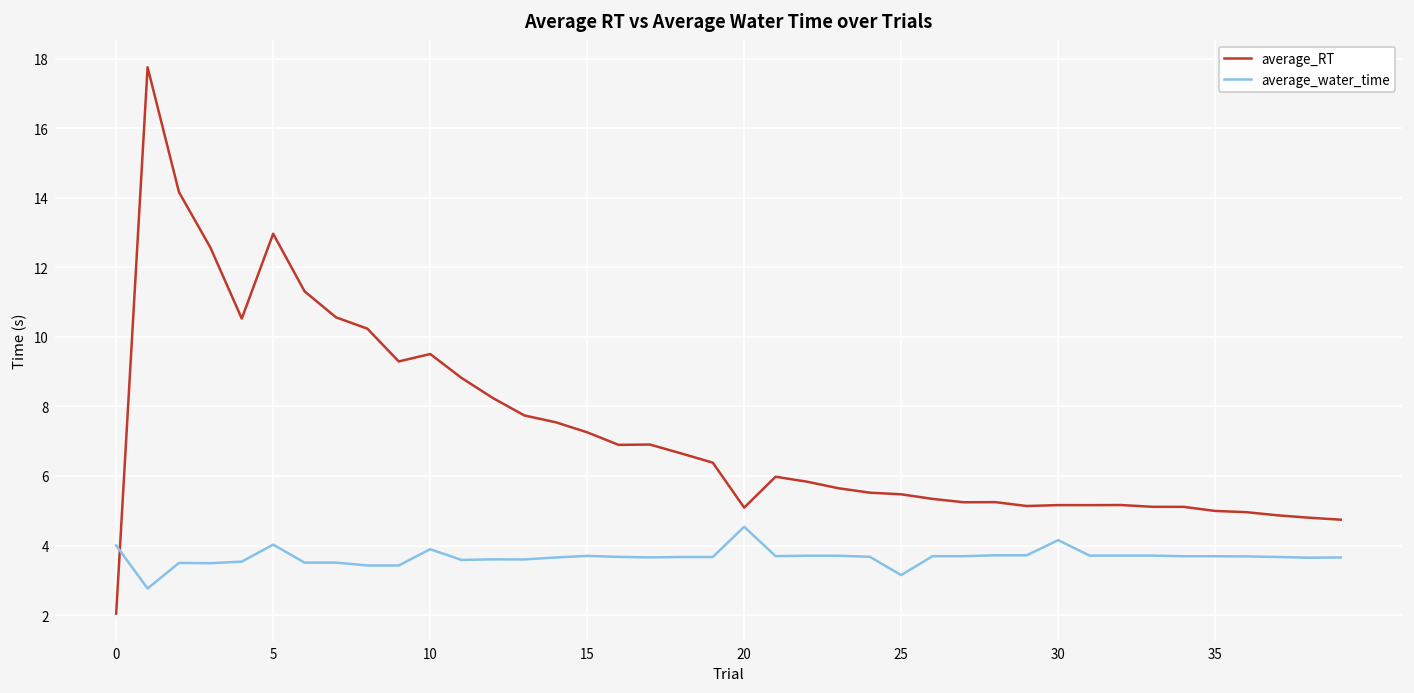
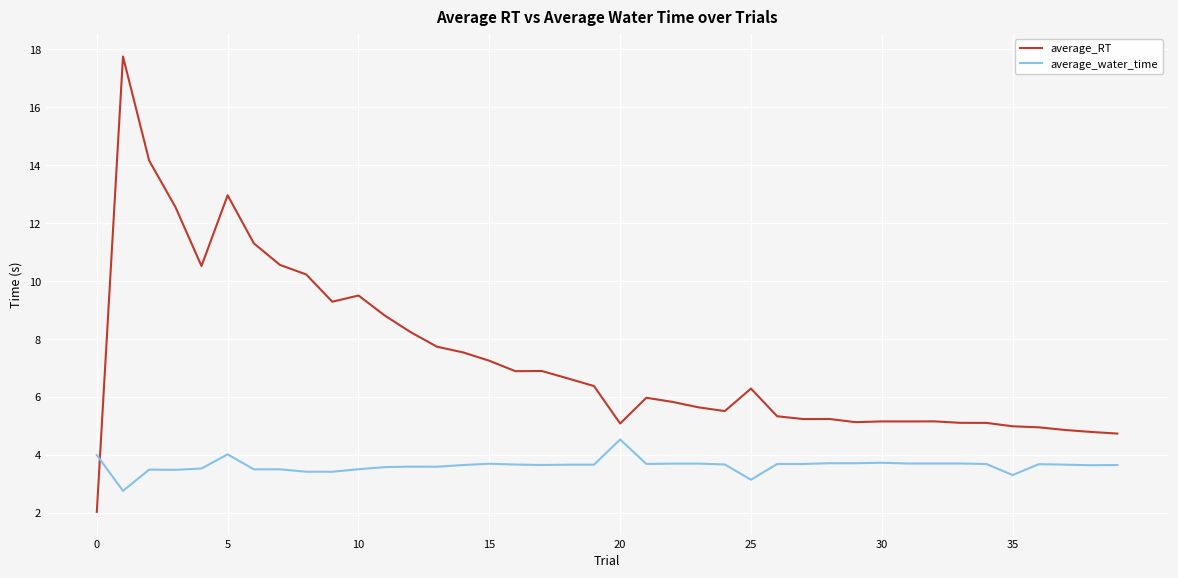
average_water_time, 10: 3.9 -> 3.5
average_RT, 25: 5.5 -> 6.3
average_water_time, 30: 4.2 -> 3.7
average_water_time, 35: 3.7 -> 3.3
